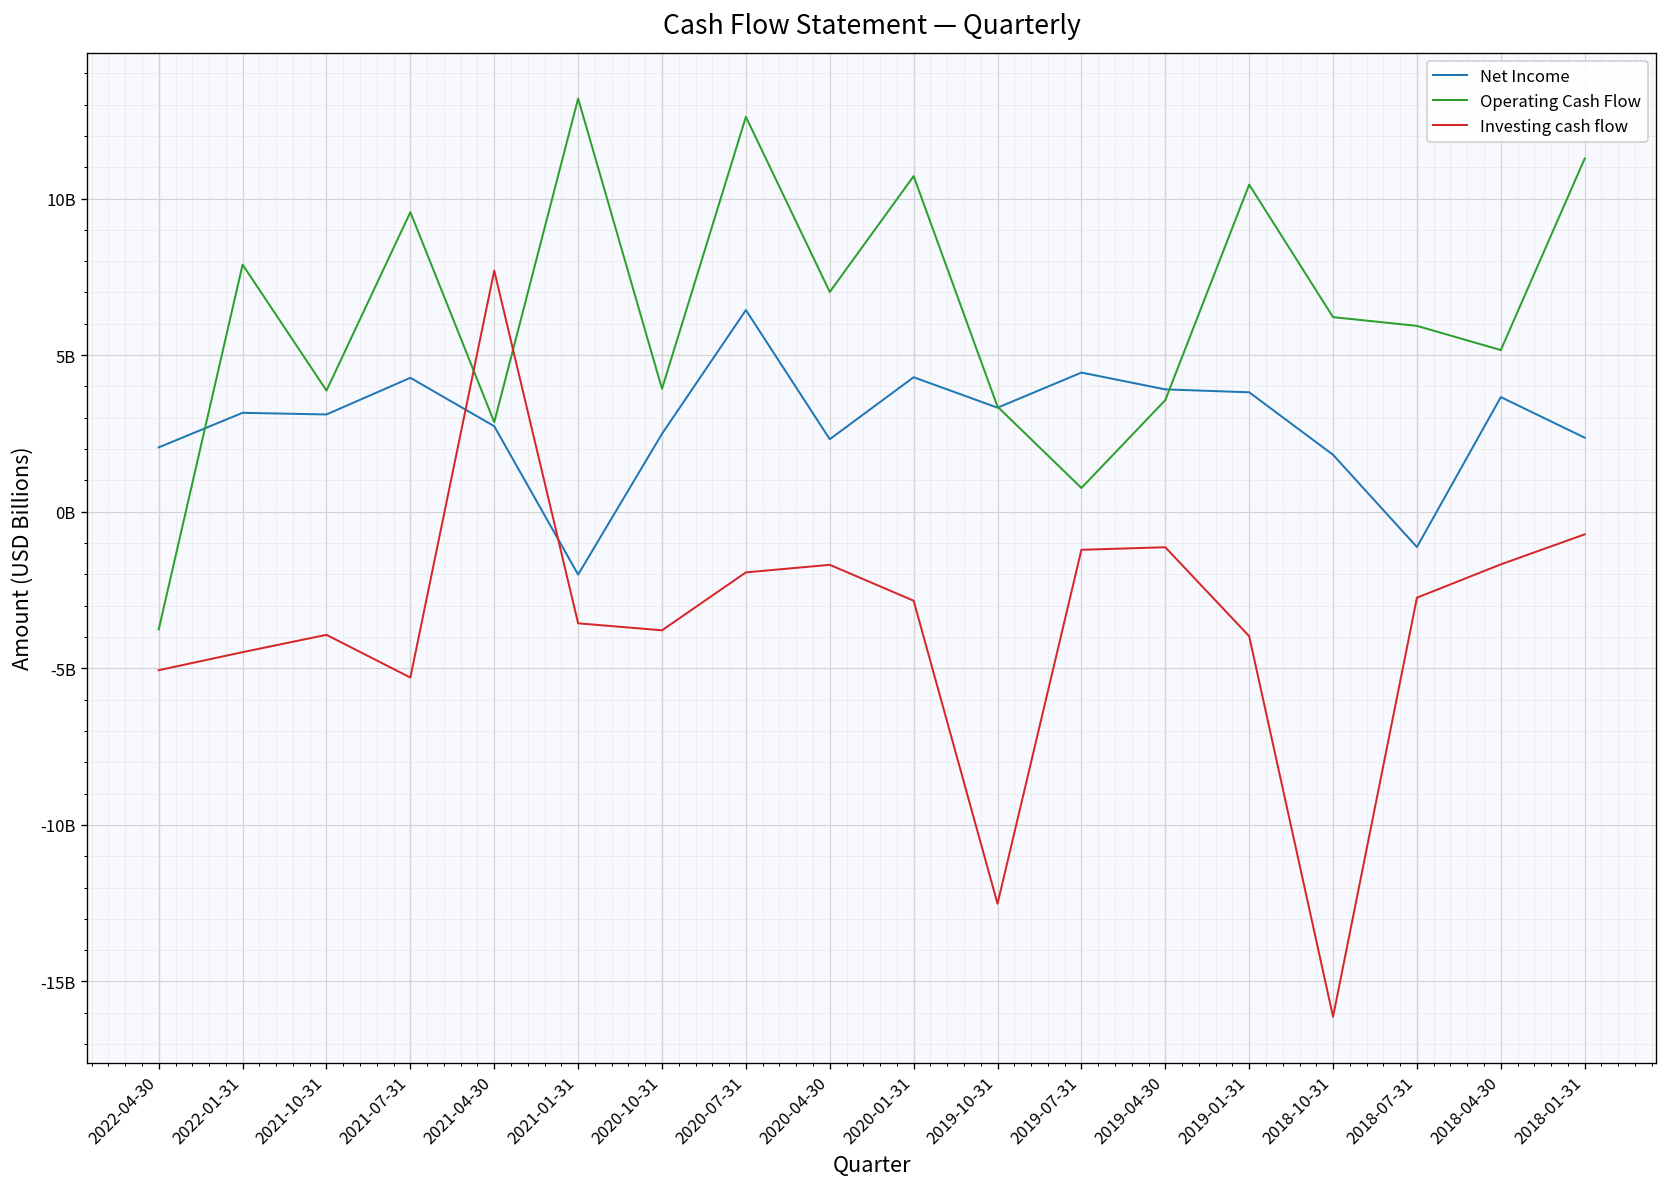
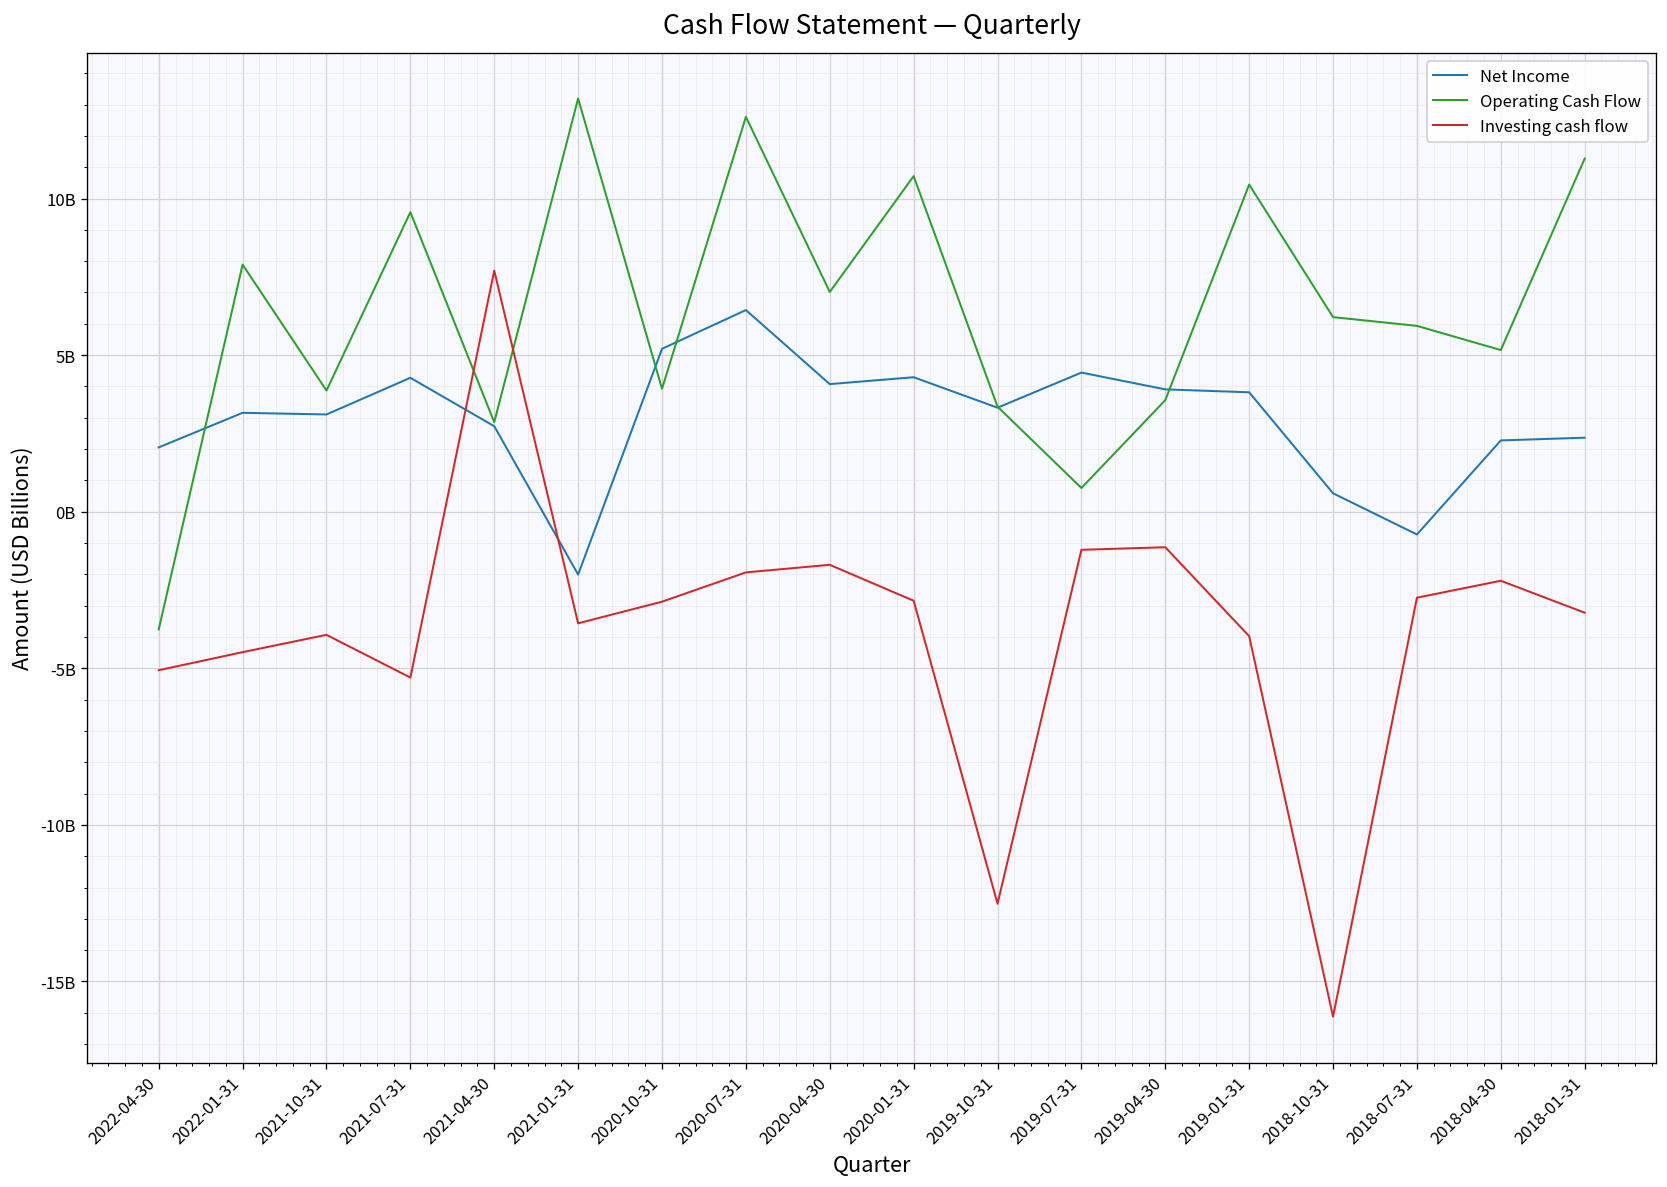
Net Income, 2020-10-31: 2500000000 -> 5200000000
Investing cash flow, 2020-10-31: -3800000000 -> -2900000000
Net Income, 2020-04-30: 2300000000 -> 4100000000
Net Income, 2018-10-31: 1800000000 -> 600000000
Net Income, 2018-07-31: -1100000000 -> -700000000
Net Income, 2018-04-30: 3700000000 -> 2300000000
Investing cash flow, 2018-04-30: -1700000000 -> -2200000000
Investing cash flow, 2018-01-31: -700000000 -> -3200000000
